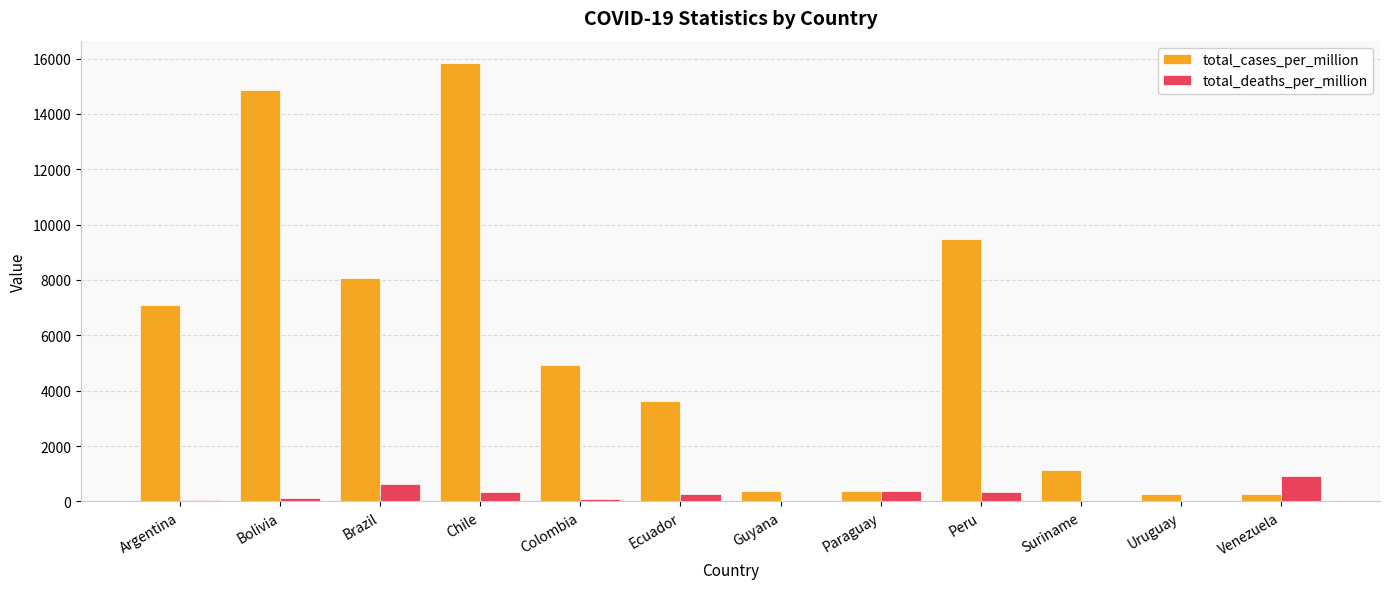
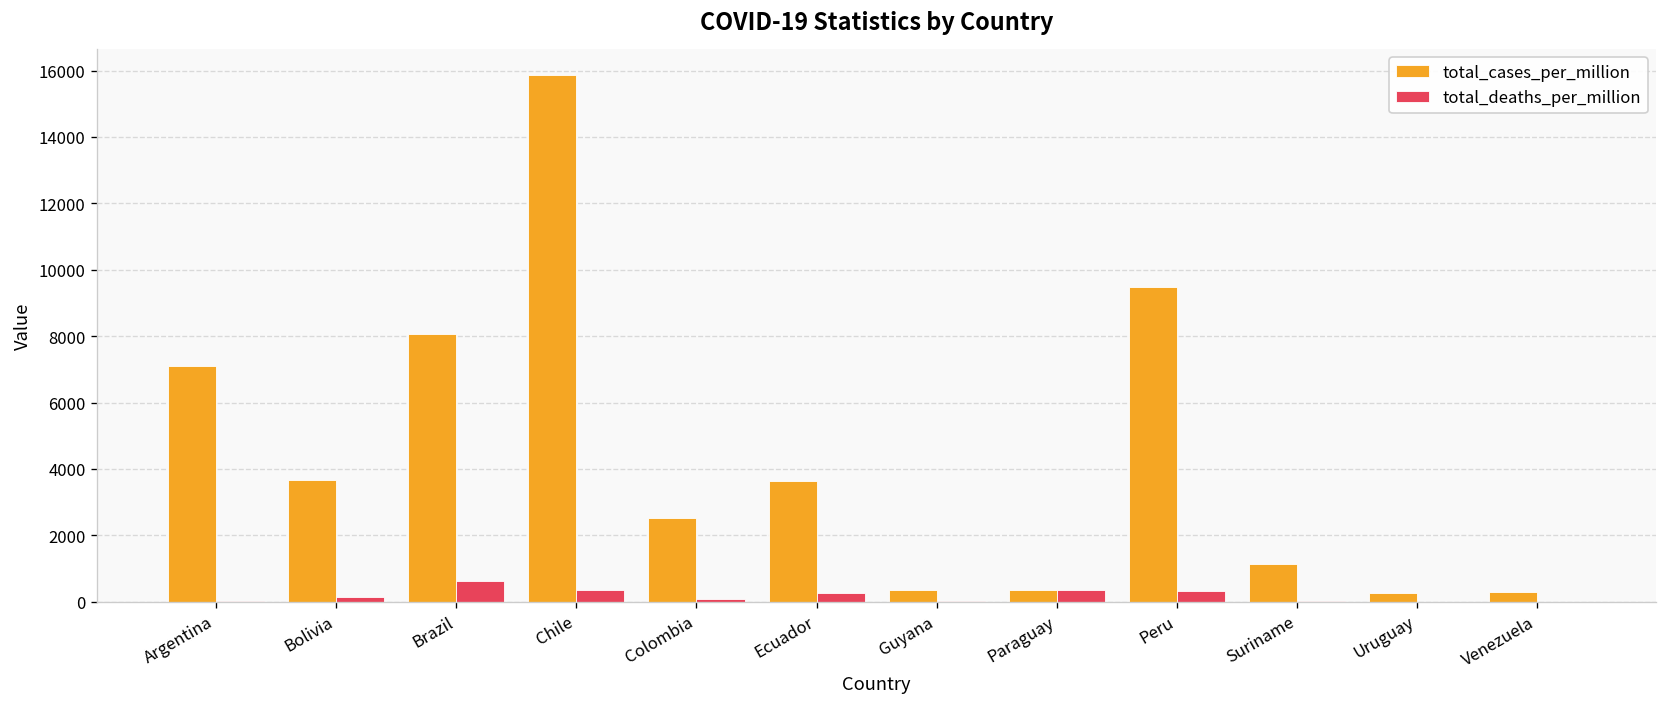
total_cases_per_million, Bolivia: 14900 -> 3700
total_cases_per_million, Colombia: 4900 -> 2500
total_deaths_per_million, Venezuela: 900 -> 0
